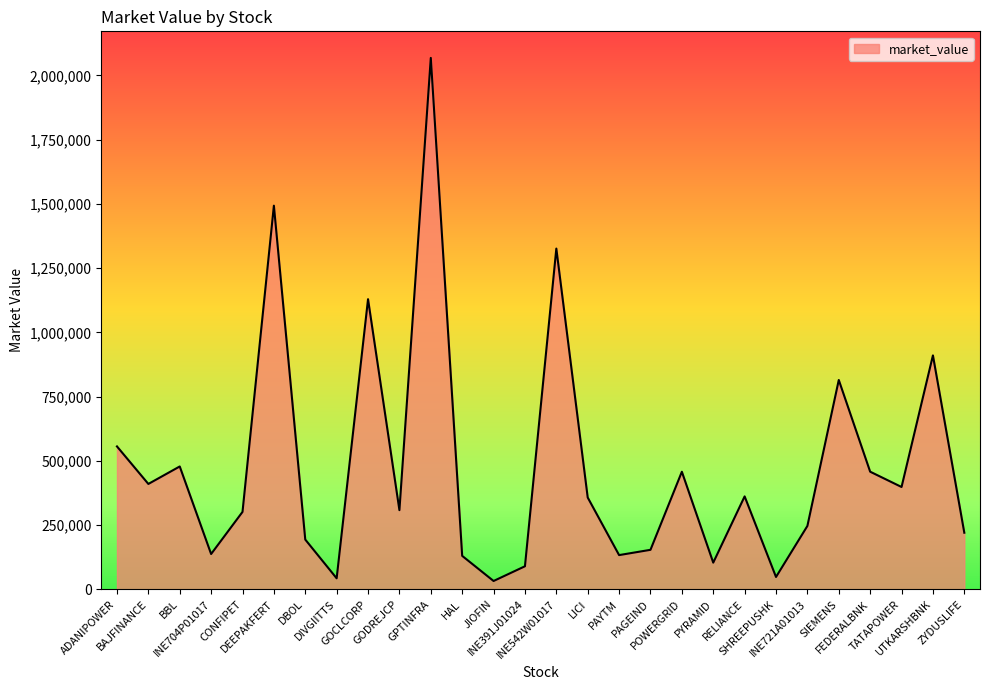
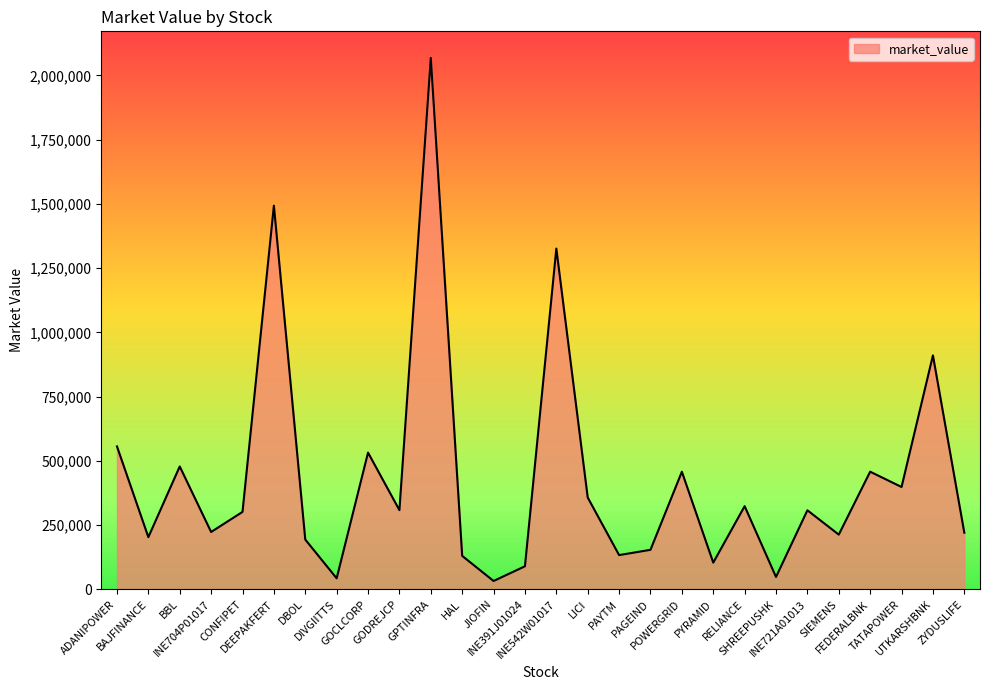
BAJFINANCE: 410,000 -> 200,000
INE704P01017: 140,000 -> 220,000
GOCLCORP: 1,130,000 -> 530,000
RELIANCE: 360,000 -> 320,000
INE721A01013: 250,000 -> 310,000
SIEMENS: 810,000 -> 210,000
